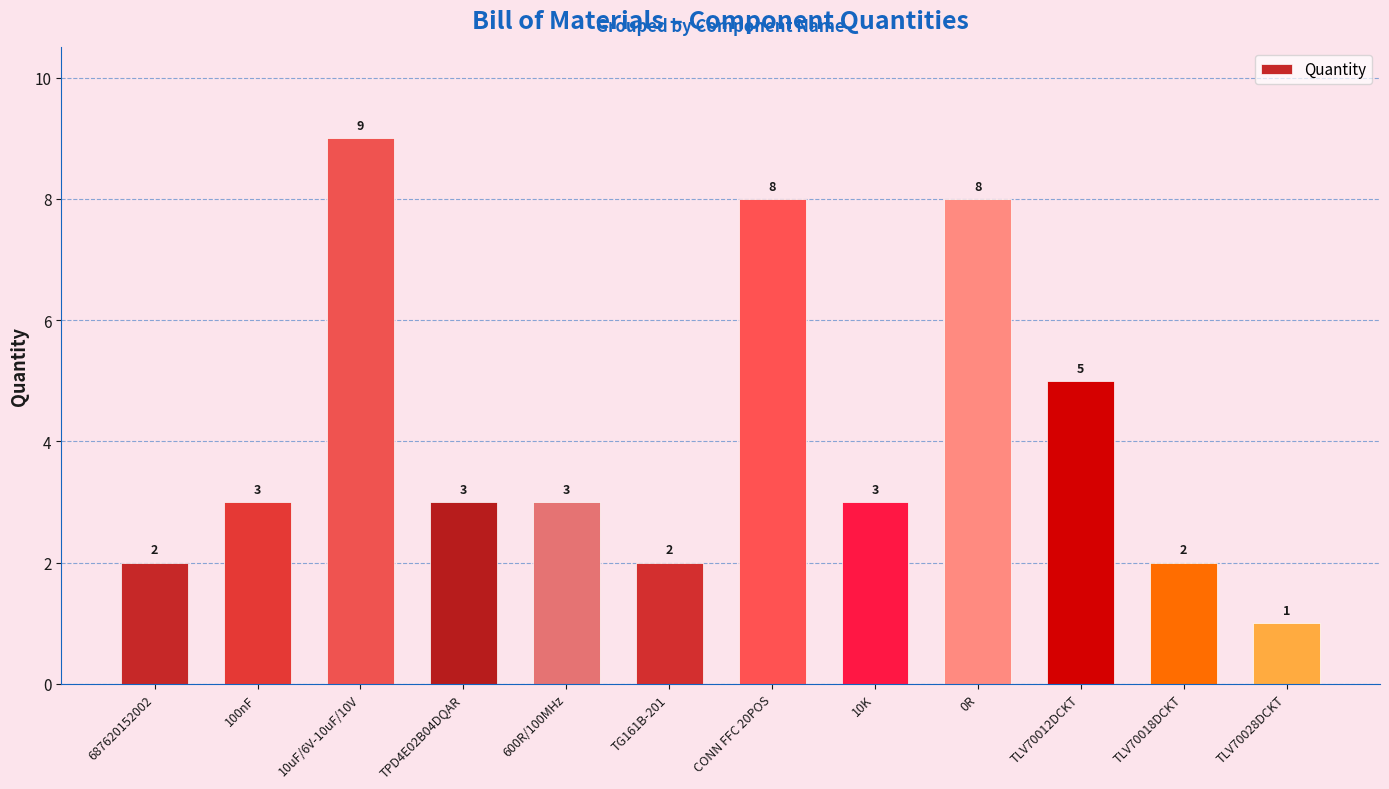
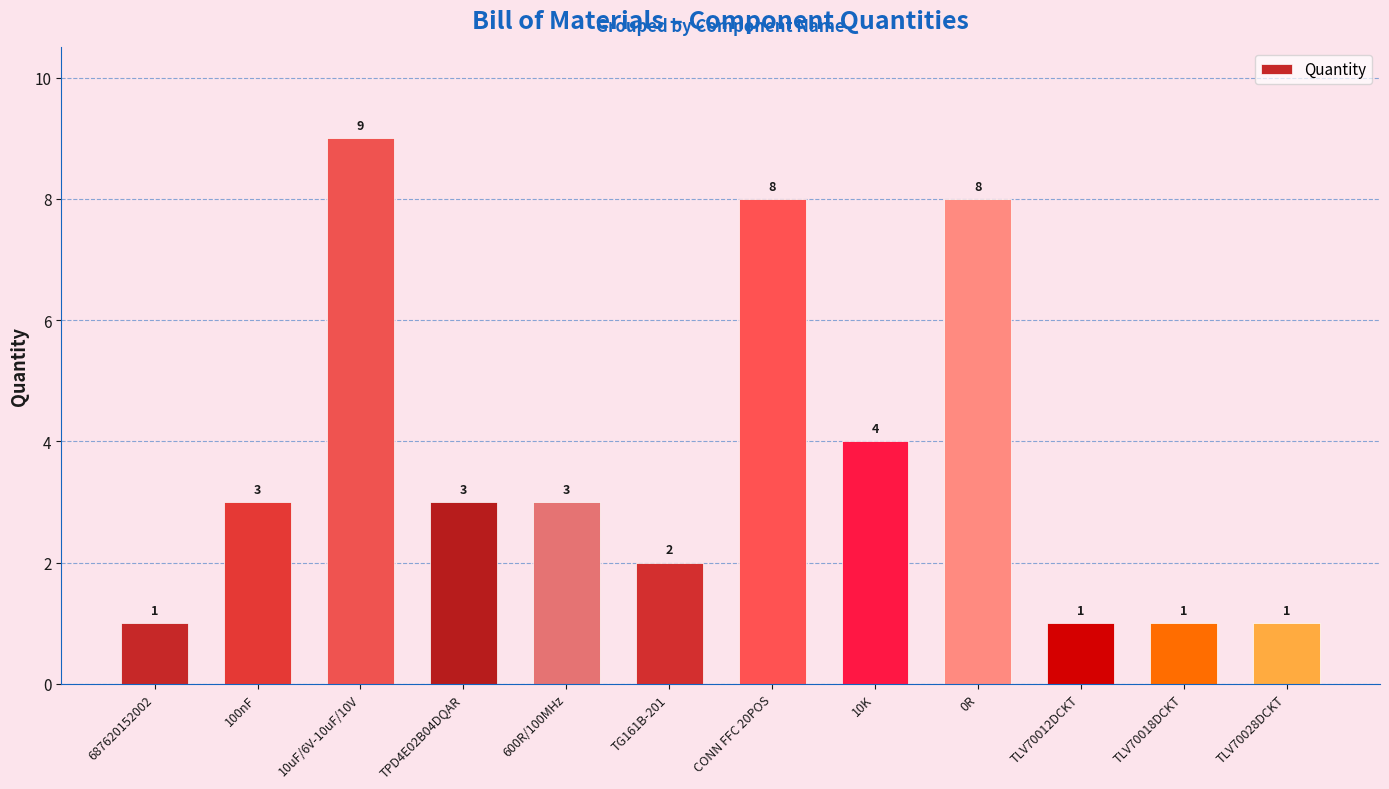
687620152002: 2 -> 1
10K: 3 -> 4
TLV70012DCKT: 5 -> 1
TLV70018DCKT: 2 -> 1
